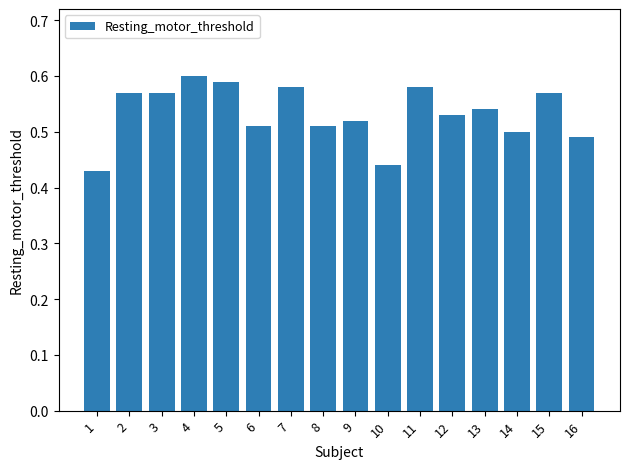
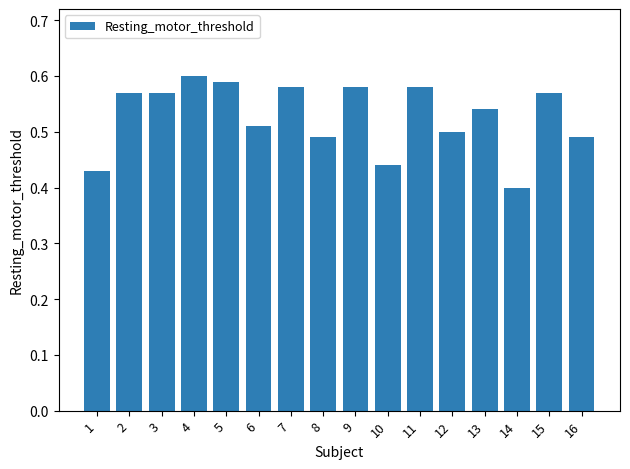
8: 0.51 -> 0.49
9: 0.52 -> 0.58
12: 0.53 -> 0.50
14: 0.5 -> 0.4
